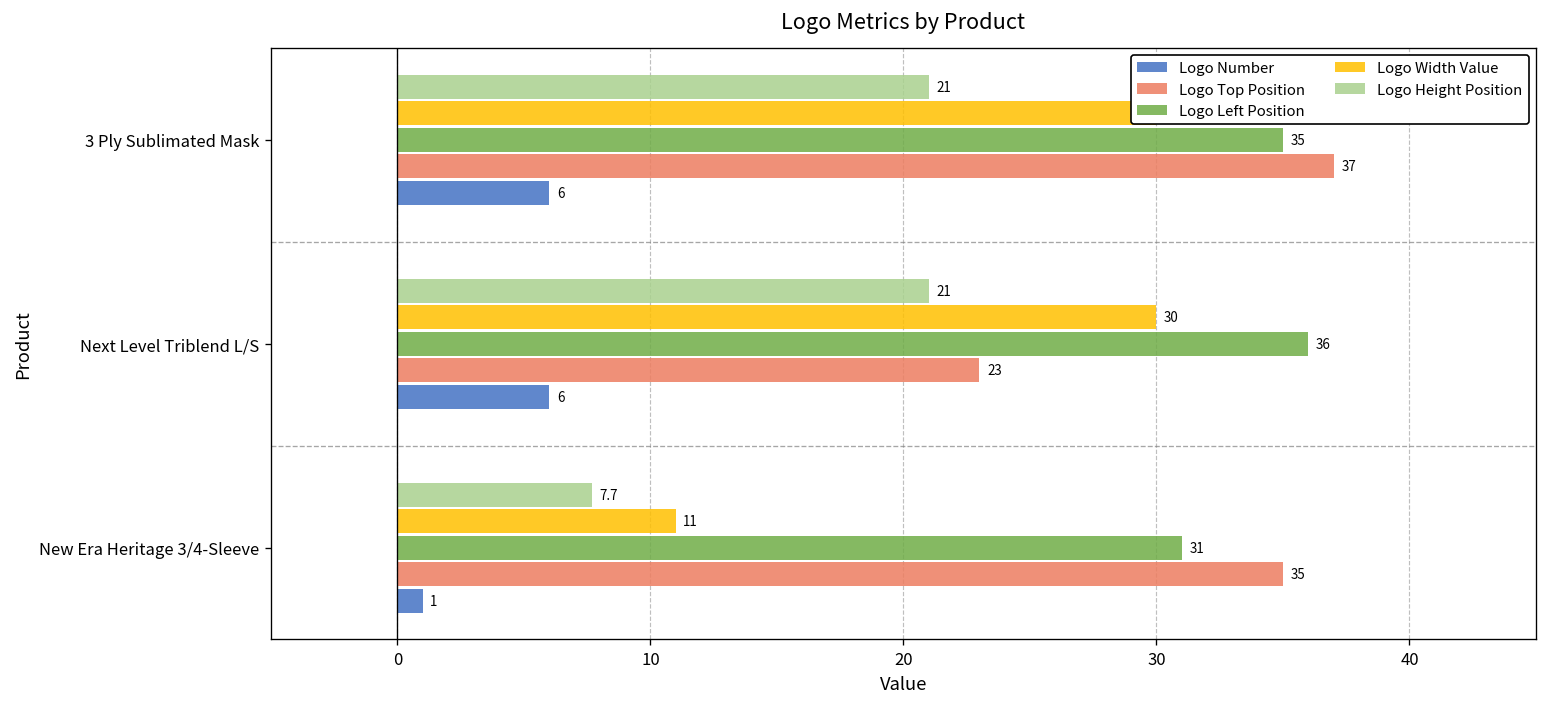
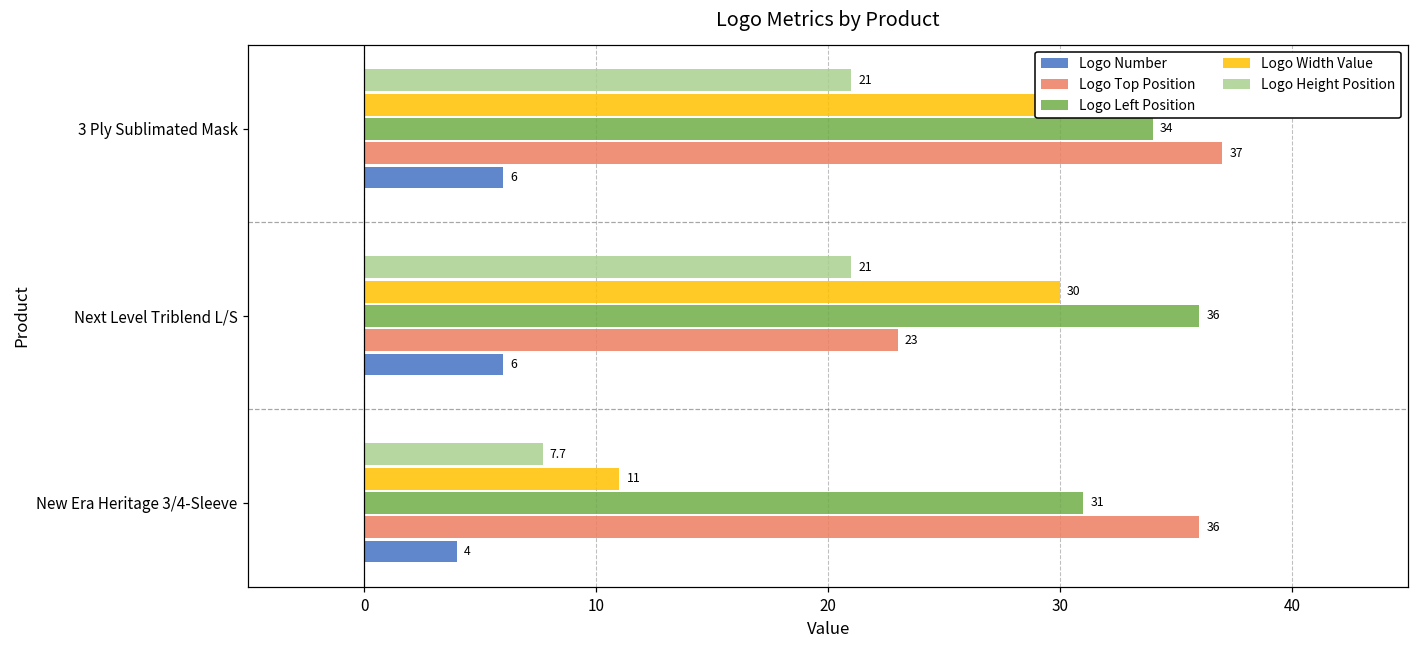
Logo Left Position, 3 Ply Sublimated Mask: 35 -> 34
Logo Top Position, New Era Heritage 3/4-Sleeve: 35 -> 36
Logo Number, New Era Heritage 3/4-Sleeve: 1 -> 4
